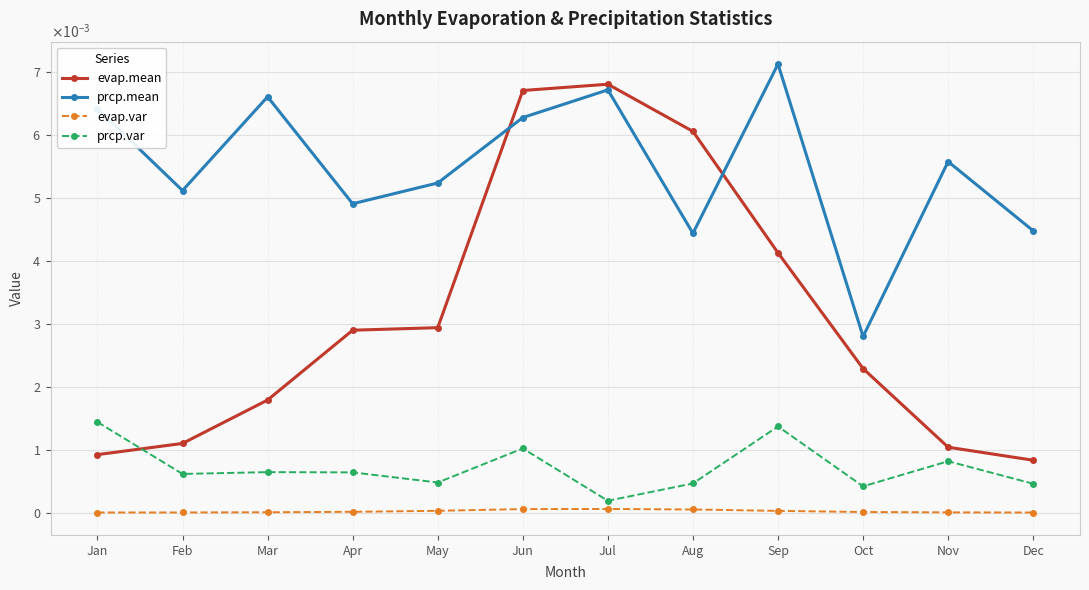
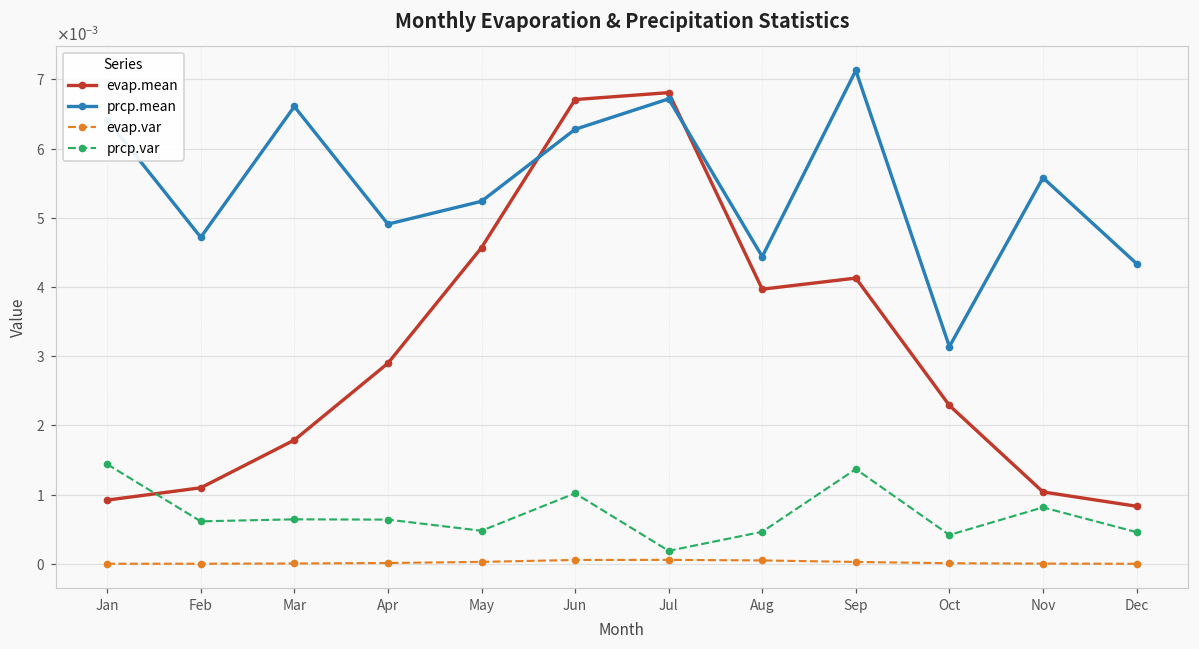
prcp.mean, Feb: 0.0051 -> 0.0047
evap.mean, May: 0.0029 -> 0.0046
evap.mean, Aug: 0.0061 -> 0.0040
prcp.mean, Oct: 0.0028 -> 0.0031
prcp.mean, Dec: 0.0045 -> 0.0043
